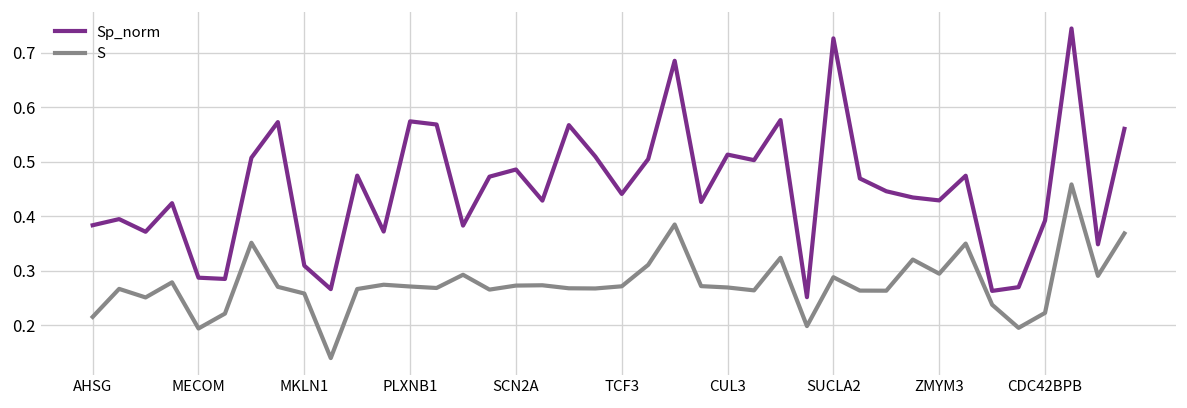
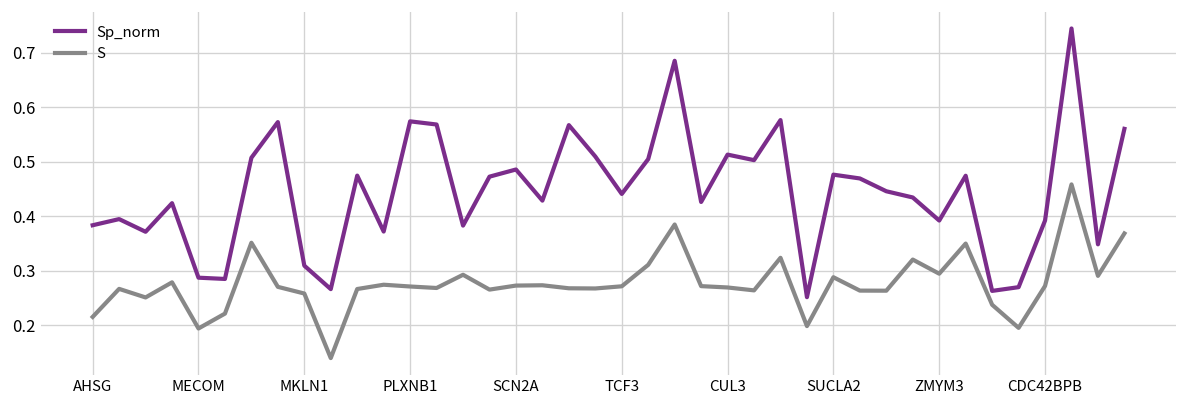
Sp_norm, SUCLA2: 0.73 -> 0.48
Sp_norm, ZMYM3: 0.43 -> 0.39
S, CDC42BPB: 0.22 -> 0.27
